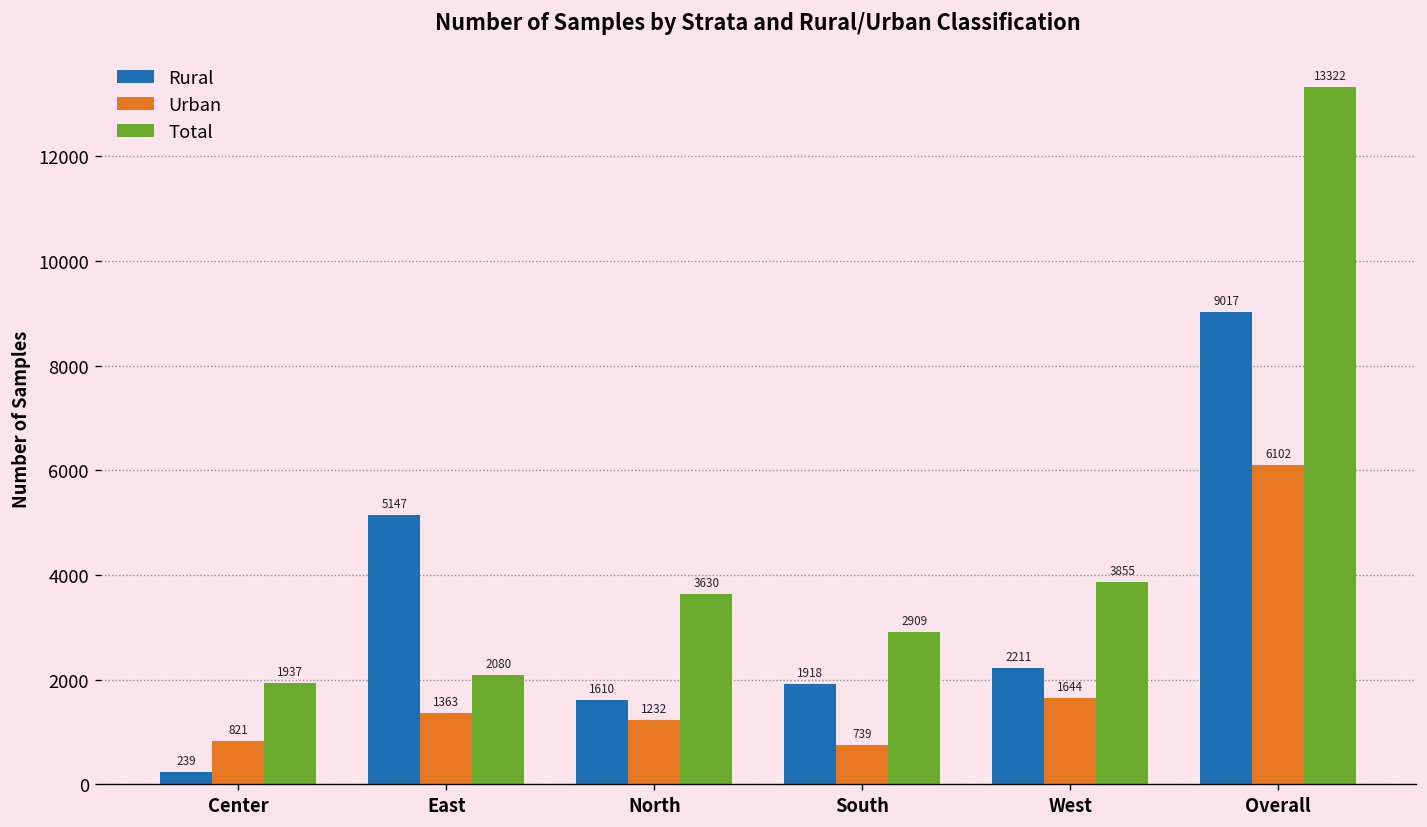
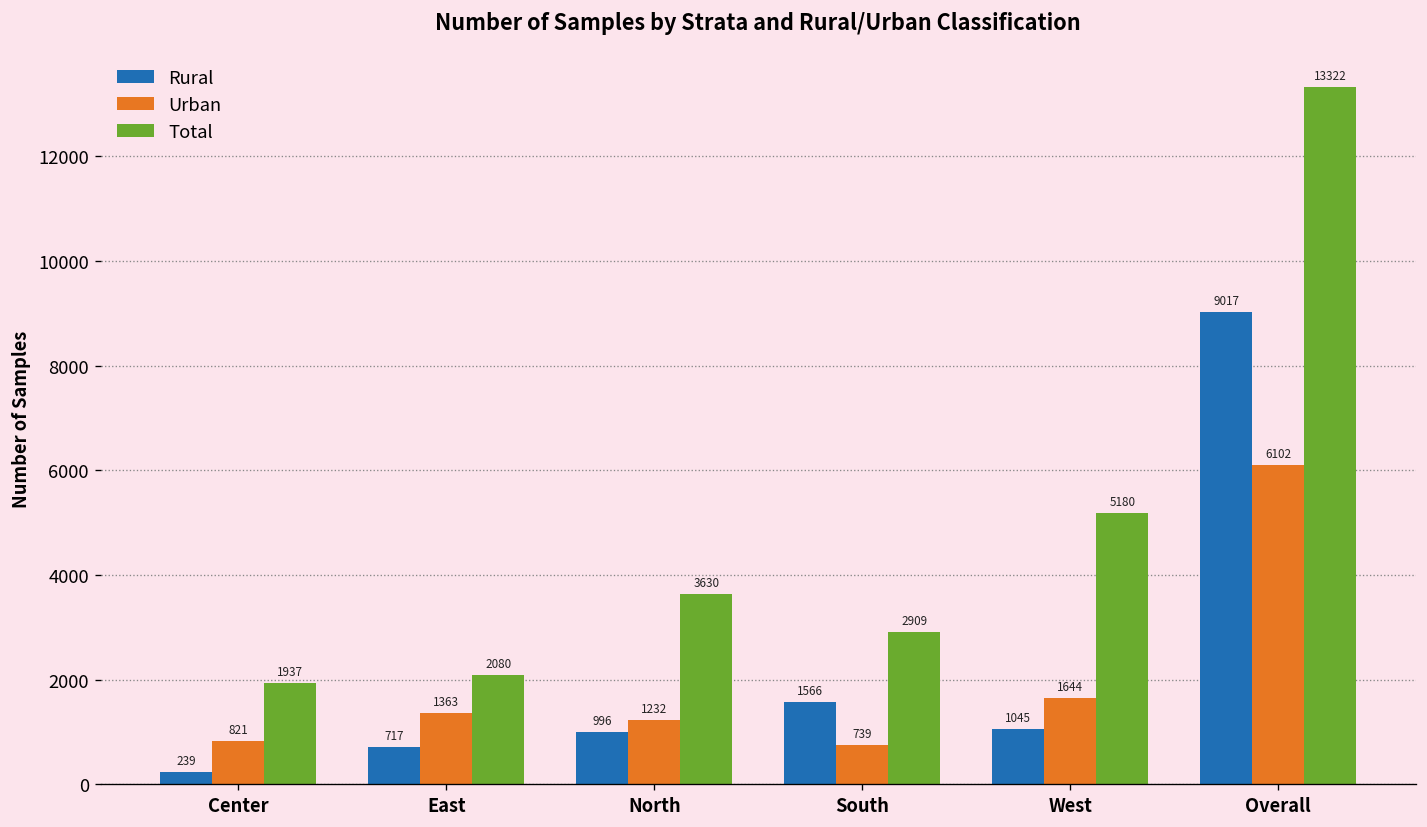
Rural, East: 5147 -> 717
Rural, North: 1610 -> 996
Rural, South: 1918 -> 1566
Rural, West: 2211 -> 1045
Total, West: 3855 -> 5180
